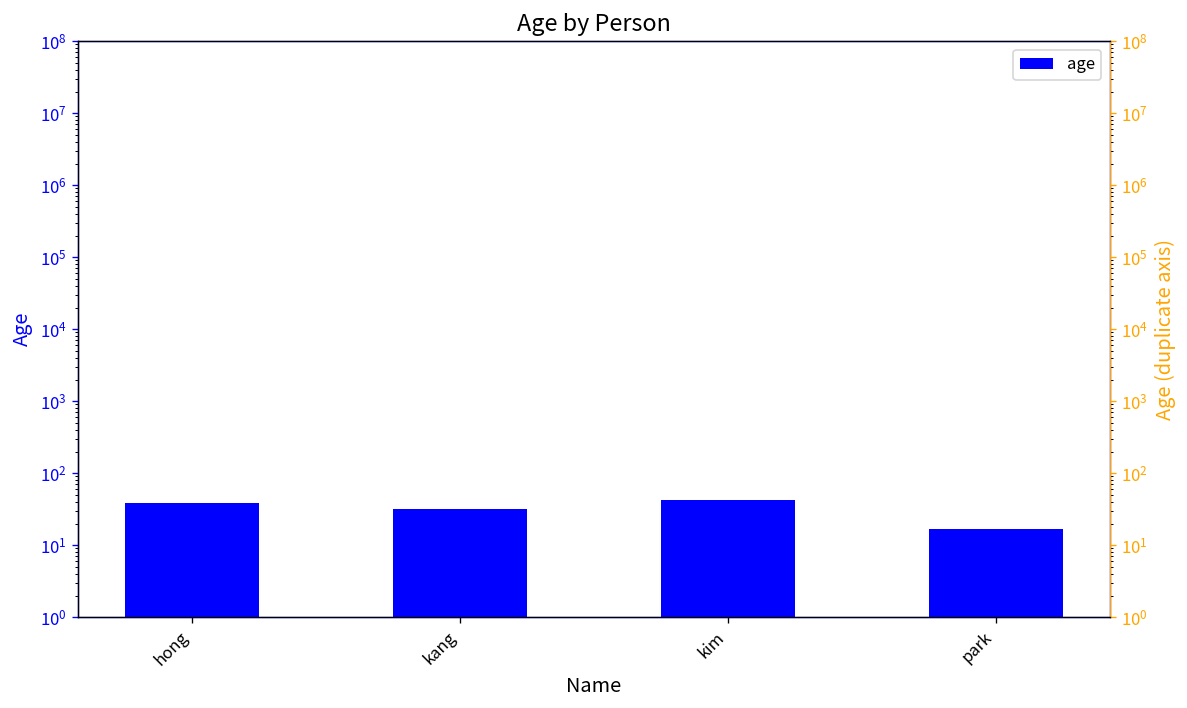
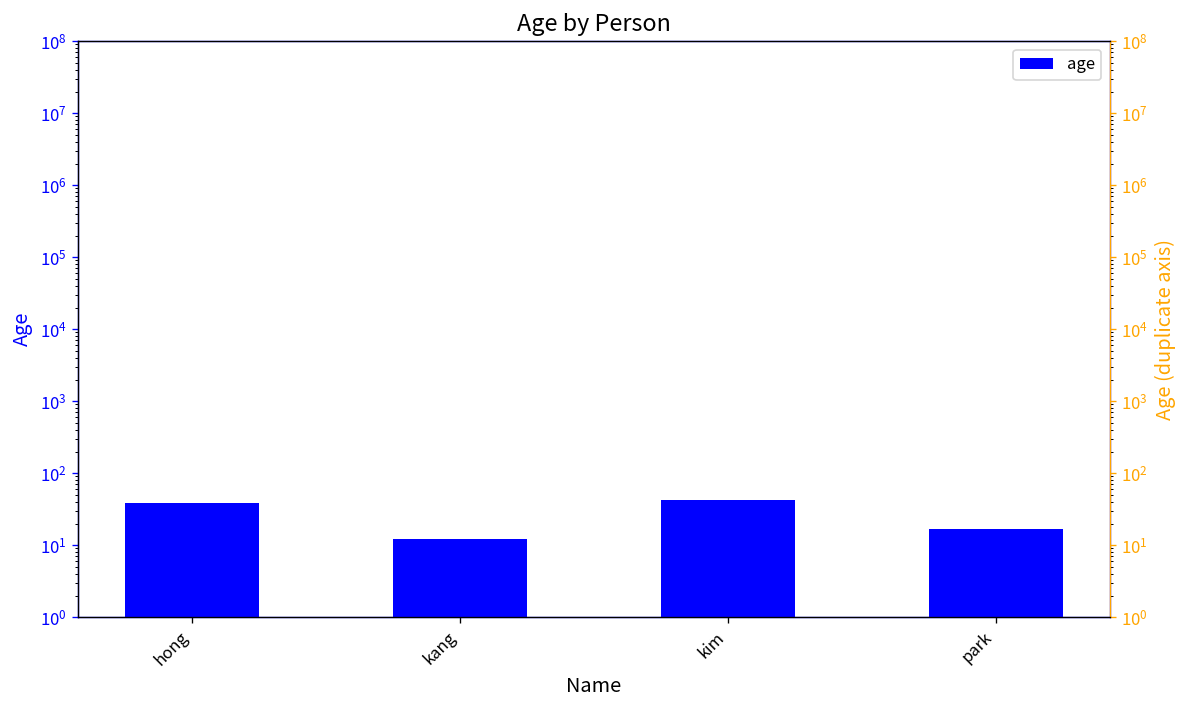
kang: 30 -> 12
